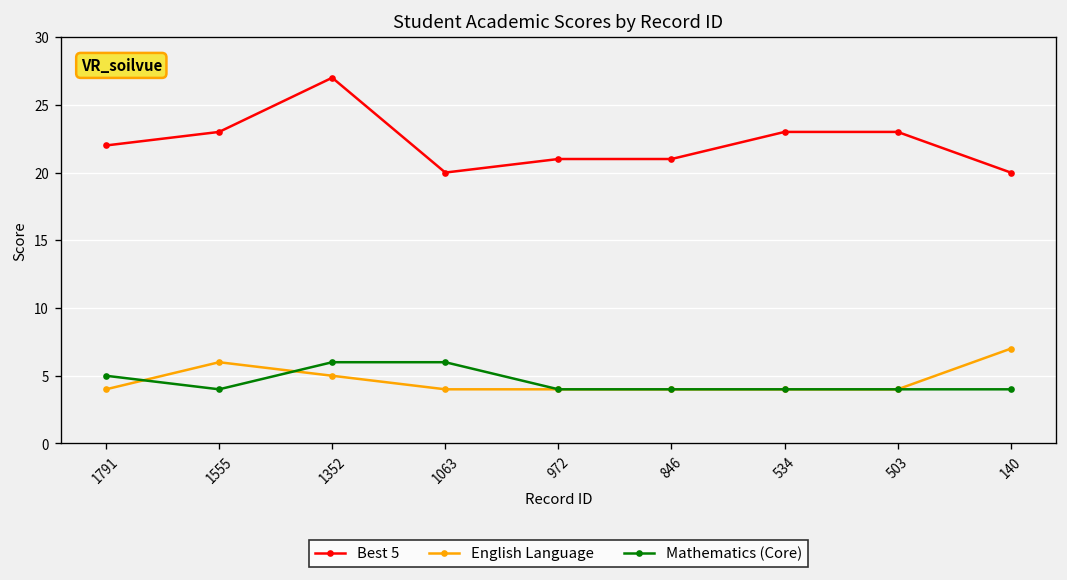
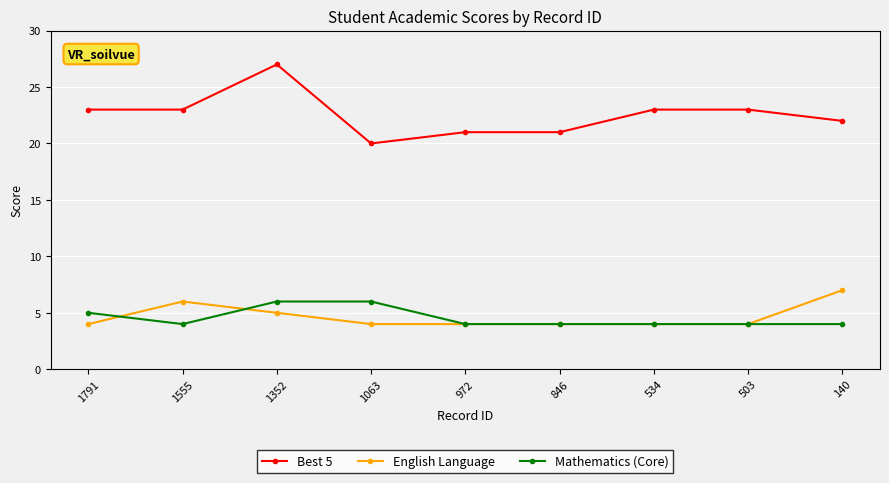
Best 5, 1791: 22 -> 23
Best 5, 140: 20 -> 22
